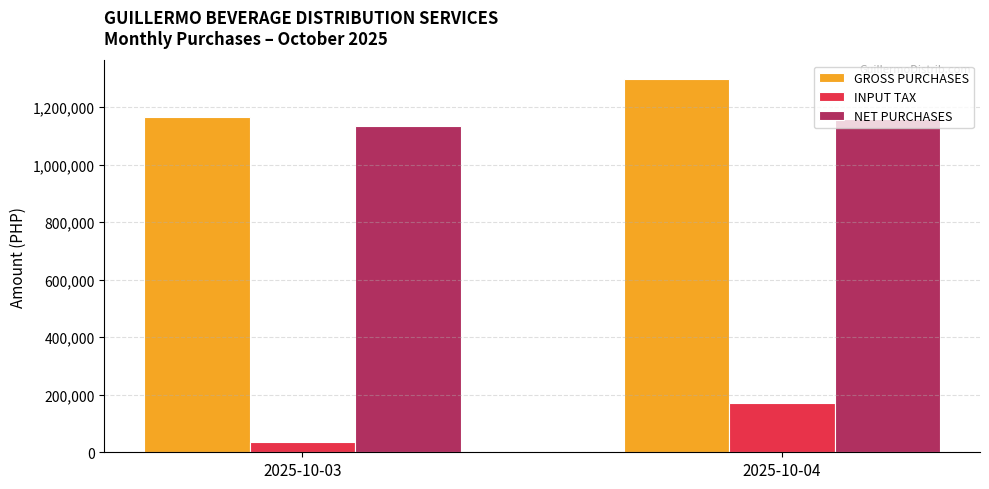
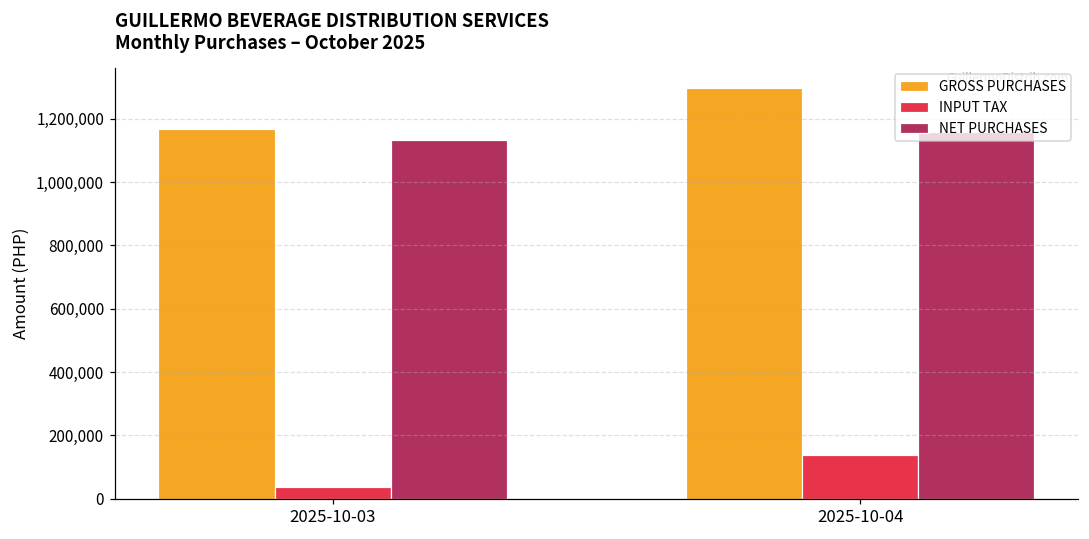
INPUT TAX, 2025-10-04: 170,000 -> 140,000
